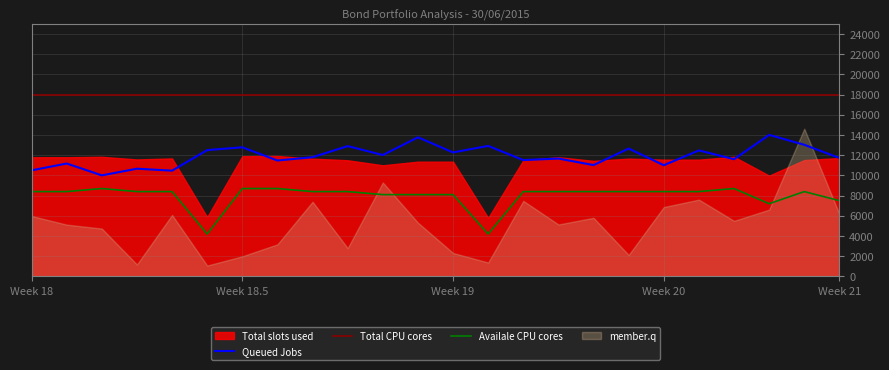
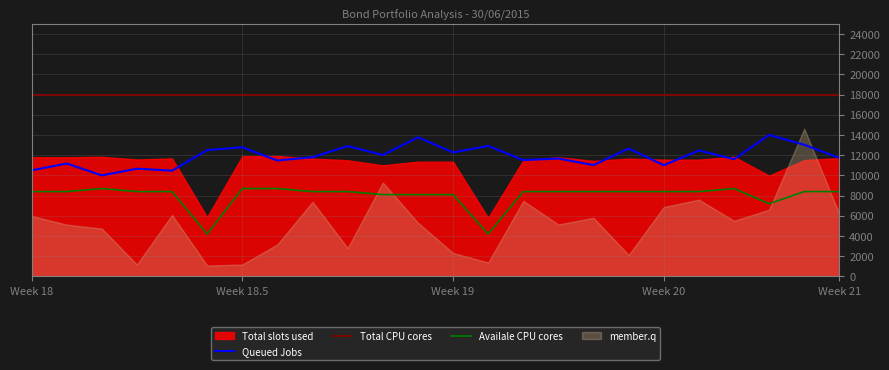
member.q, Week 18.5: 2000 -> 1200
Availale CPU cores, Week 21: 7500 -> 8400
